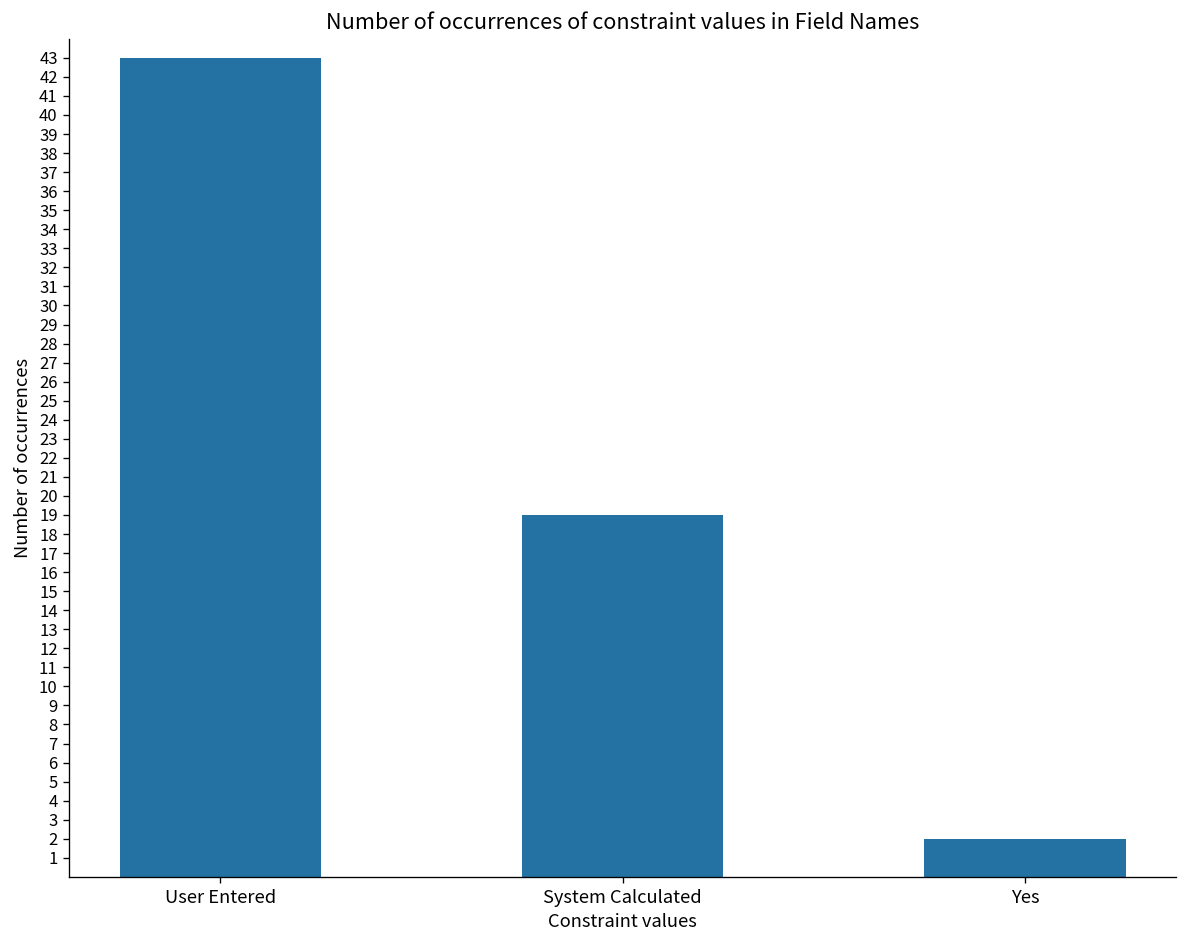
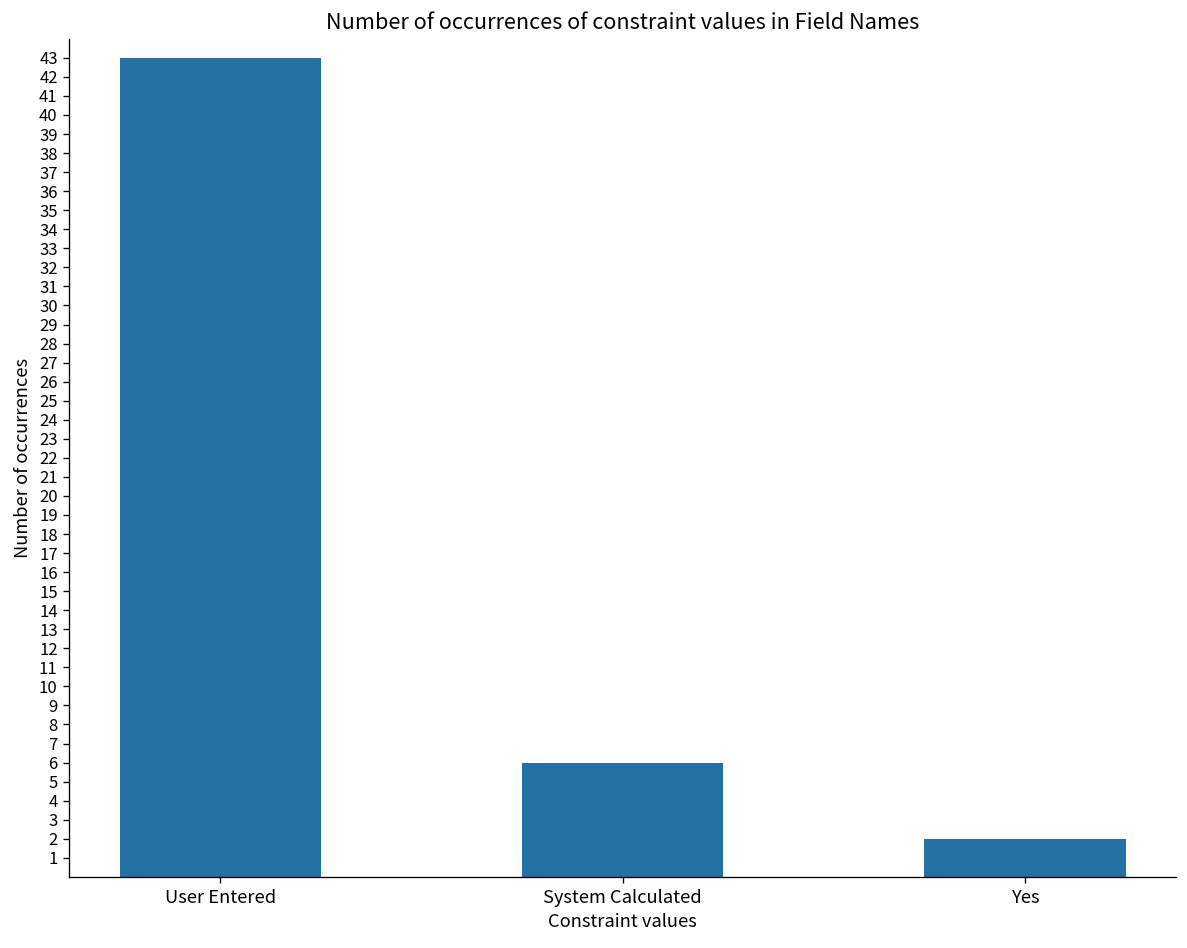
System Calculated: 19 -> 6
